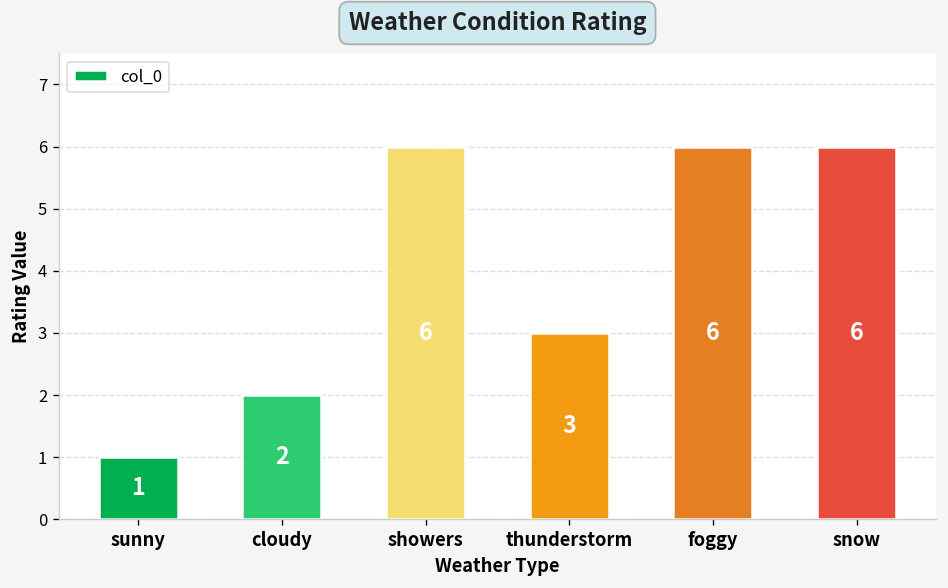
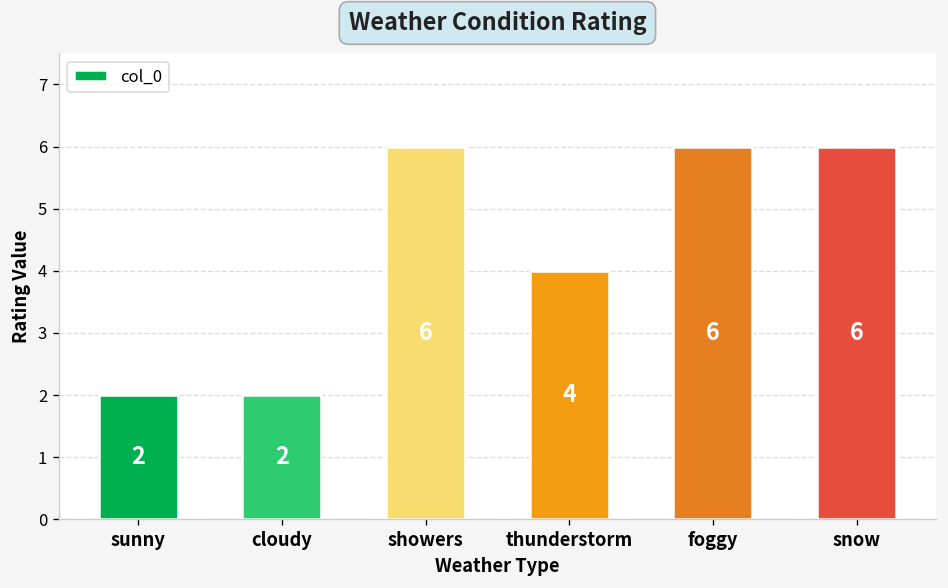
sunny: 1 -> 2
thunderstorm: 3 -> 4
